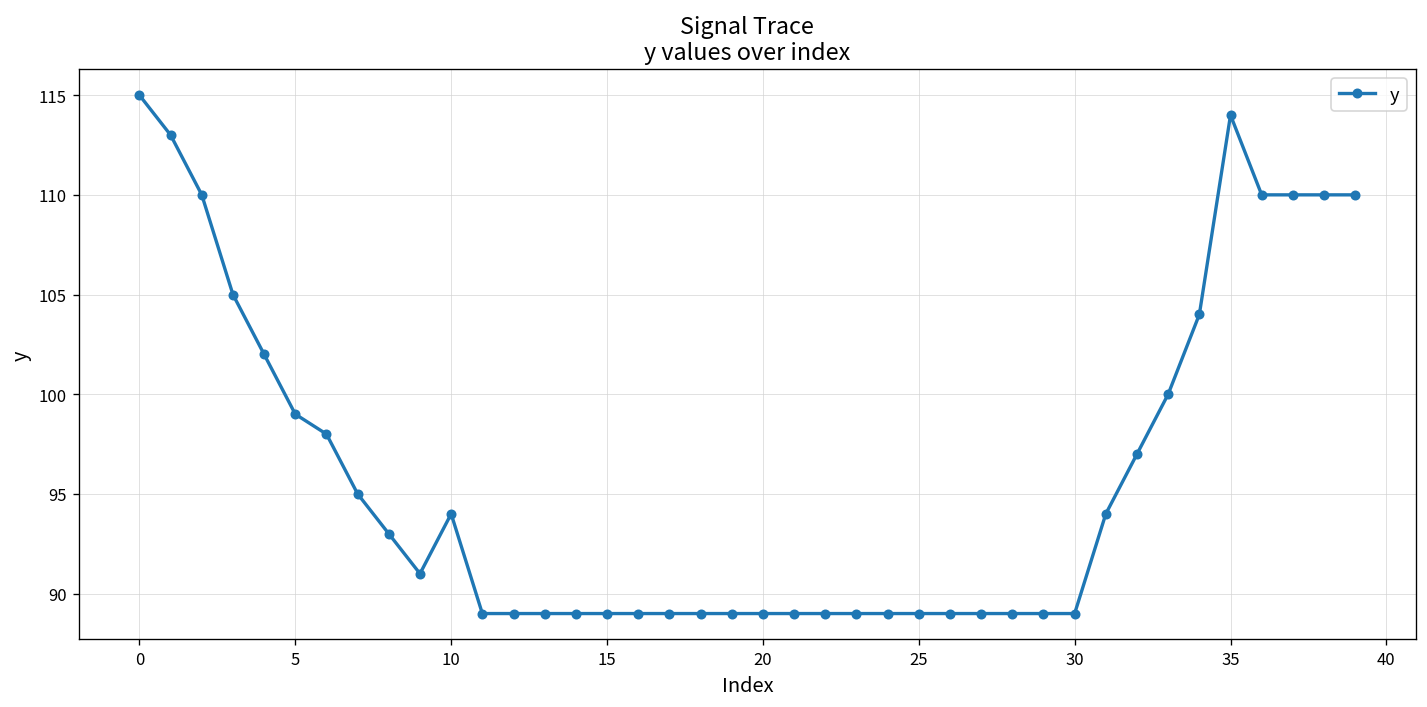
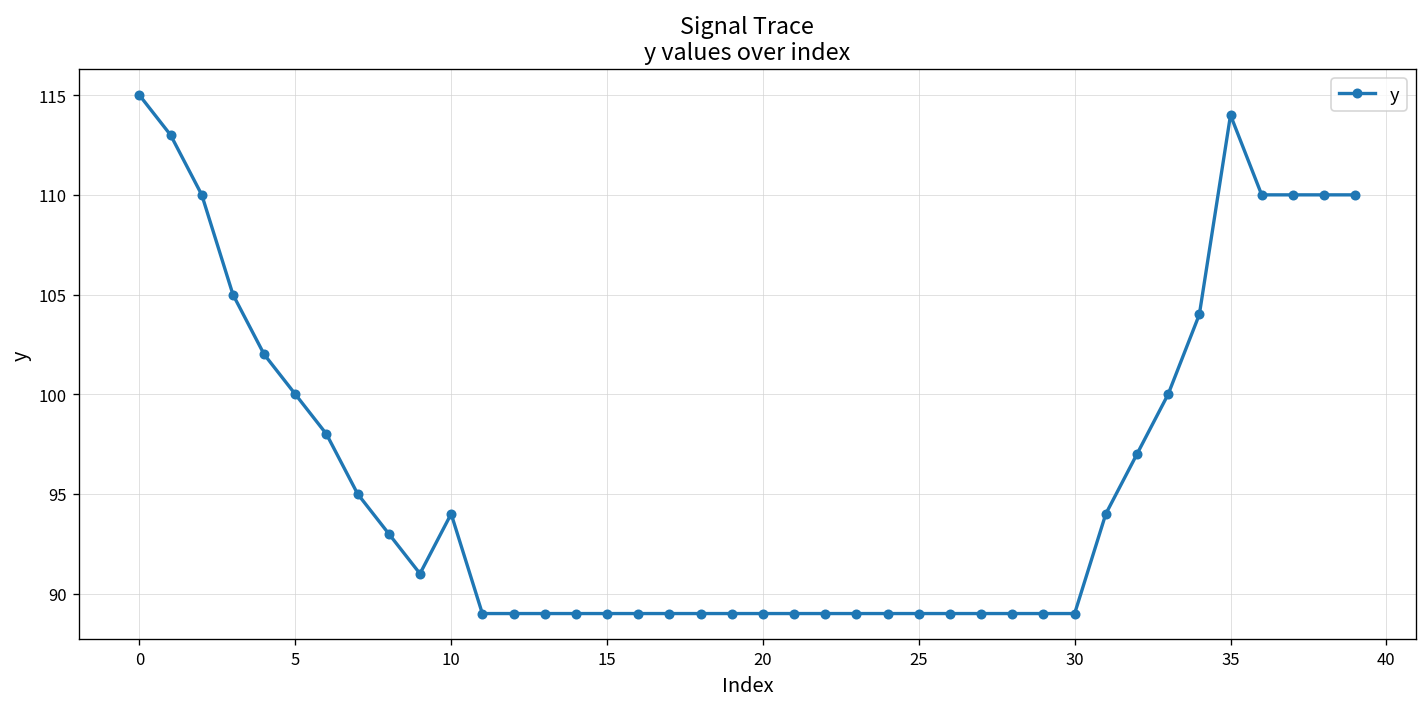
5: 99 -> 100
